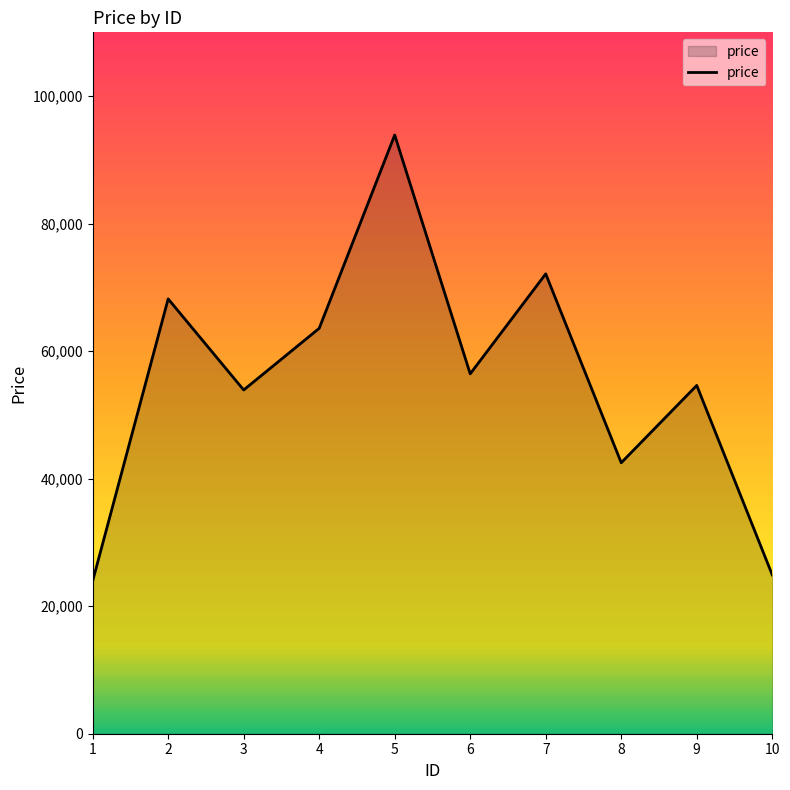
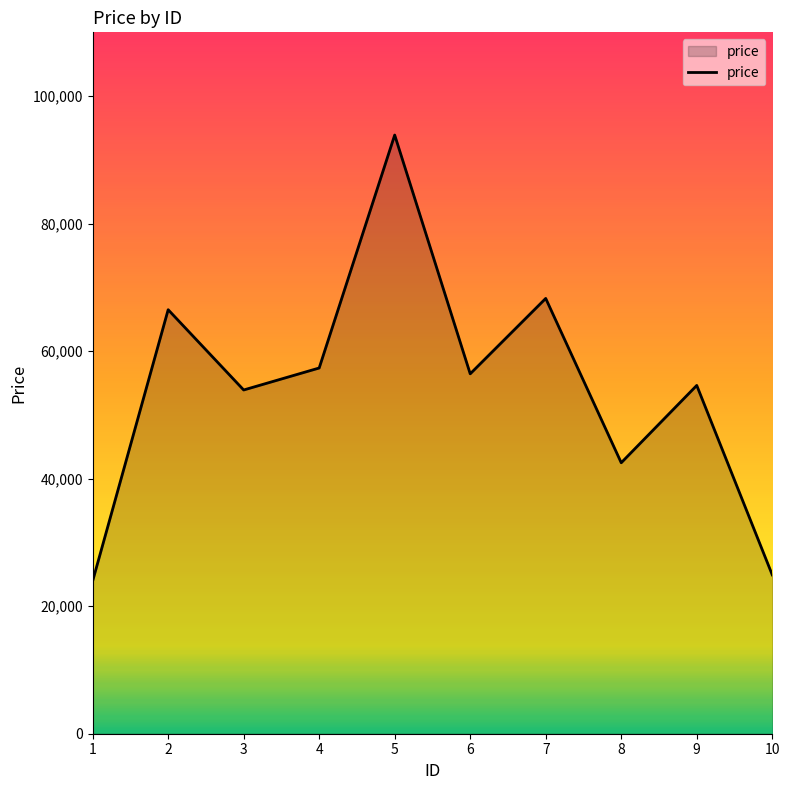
2: 68,000 -> 66,000
4: 64,000 -> 57,000
7: 72,000 -> 68,000
